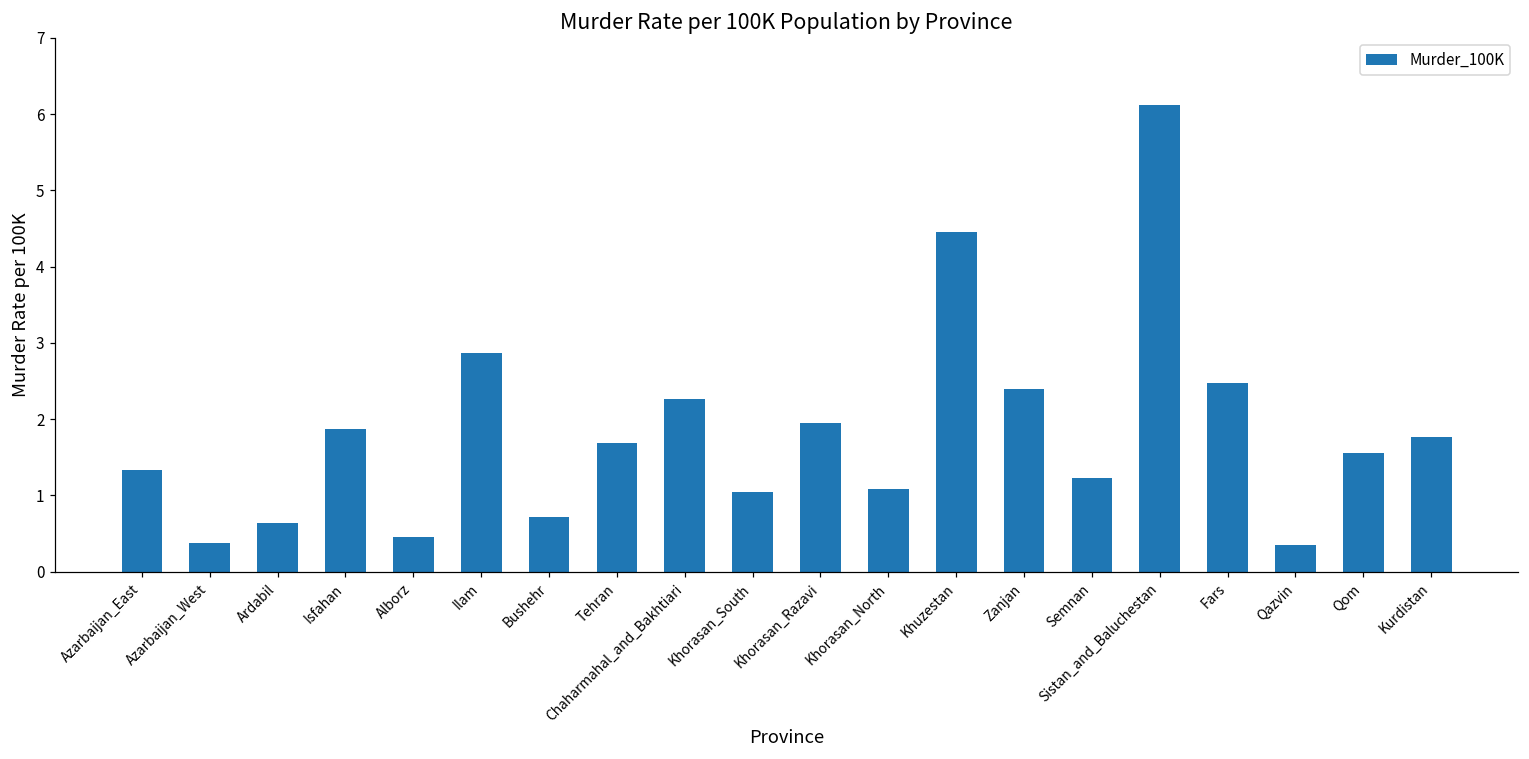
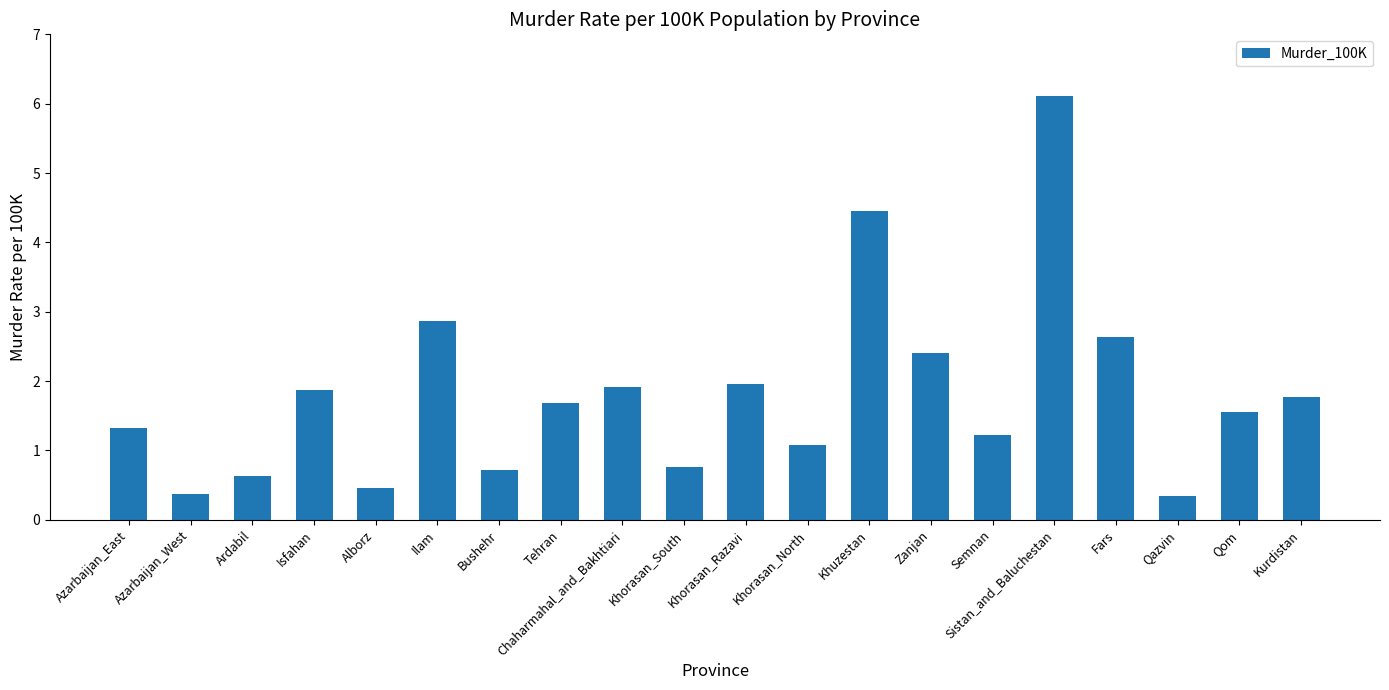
Chaharmahal_and_Bakhtiari: 2.3 -> 1.9
Khorasan_South: 1.0 -> 0.8
Fars: 2.5 -> 2.6
